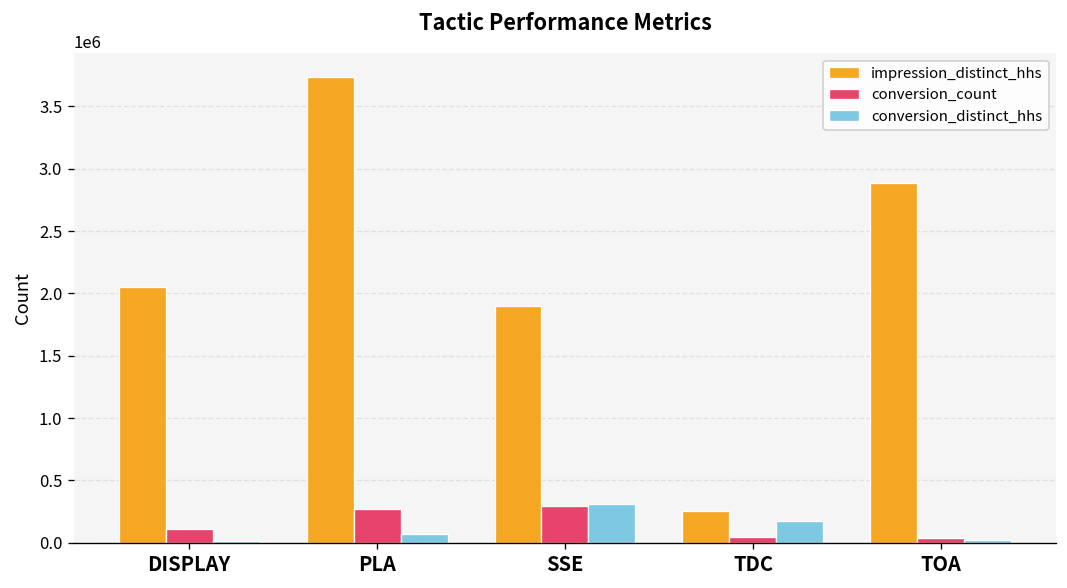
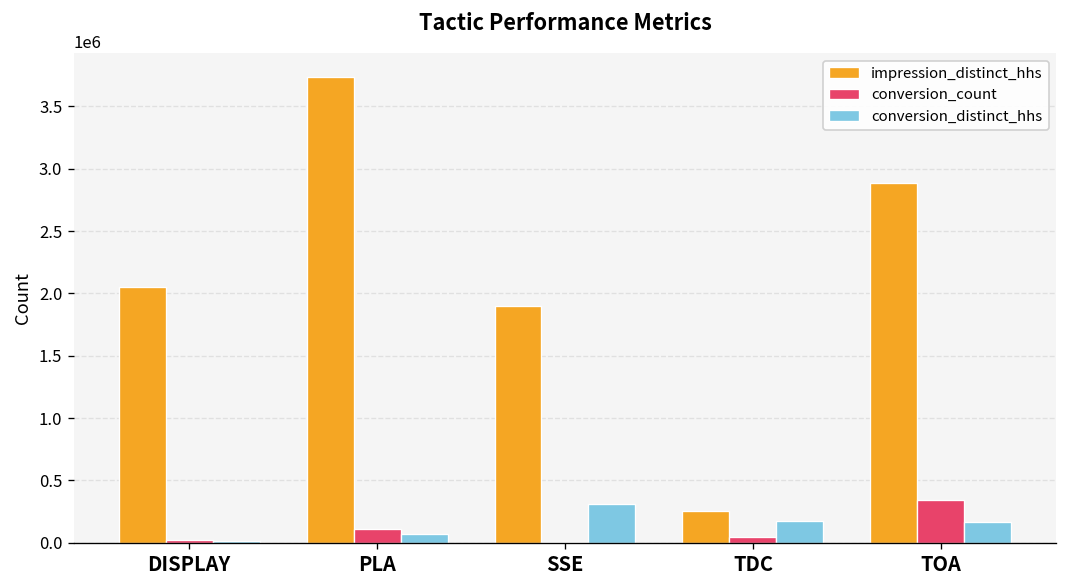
conversion_count, DISPLAY: 110000 -> 20000
conversion_count, PLA: 270000 -> 110000
conversion_count, SSE: 300000 -> 0
conversion_count, TOA: 40000 -> 340000
conversion_distinct_hhs, TOA: 30000 -> 170000
